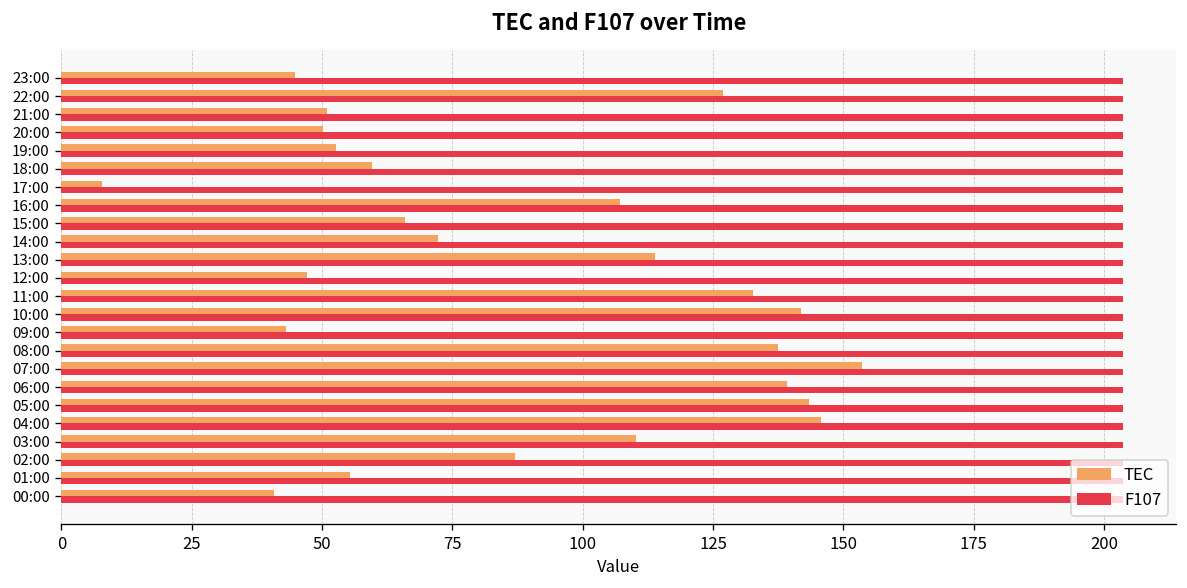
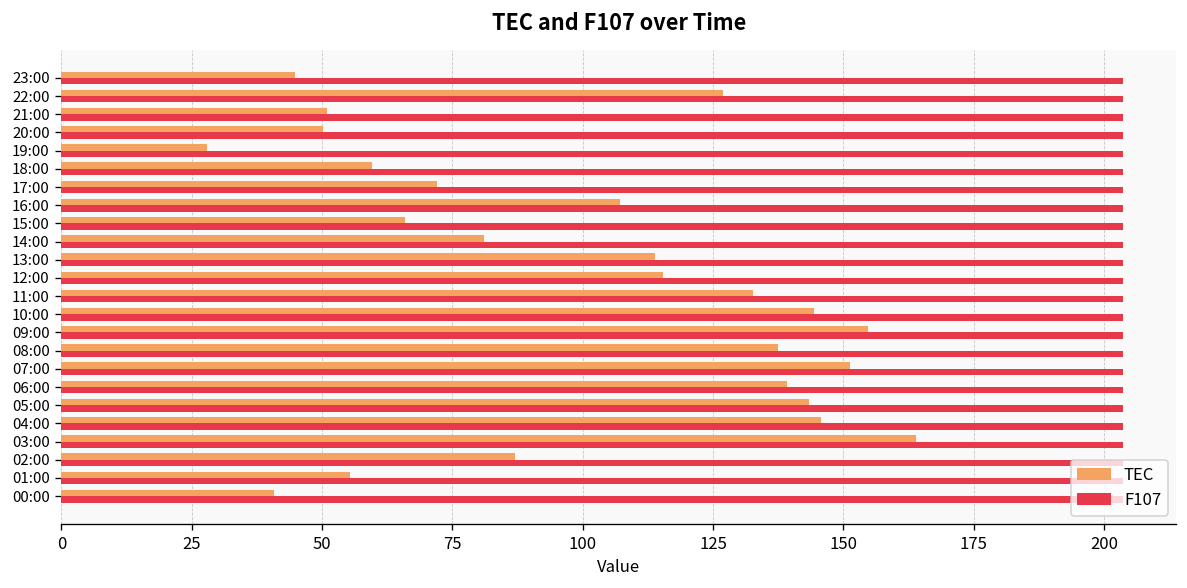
TEC, 19:00: 53 -> 28
TEC, 17:00: 8 -> 72
TEC, 14:00: 72 -> 81
TEC, 12:00: 47 -> 115
TEC, 10:00: 142 -> 144
TEC, 09:00: 43 -> 155
TEC, 07:00: 154 -> 151
TEC, 03:00: 110 -> 164
